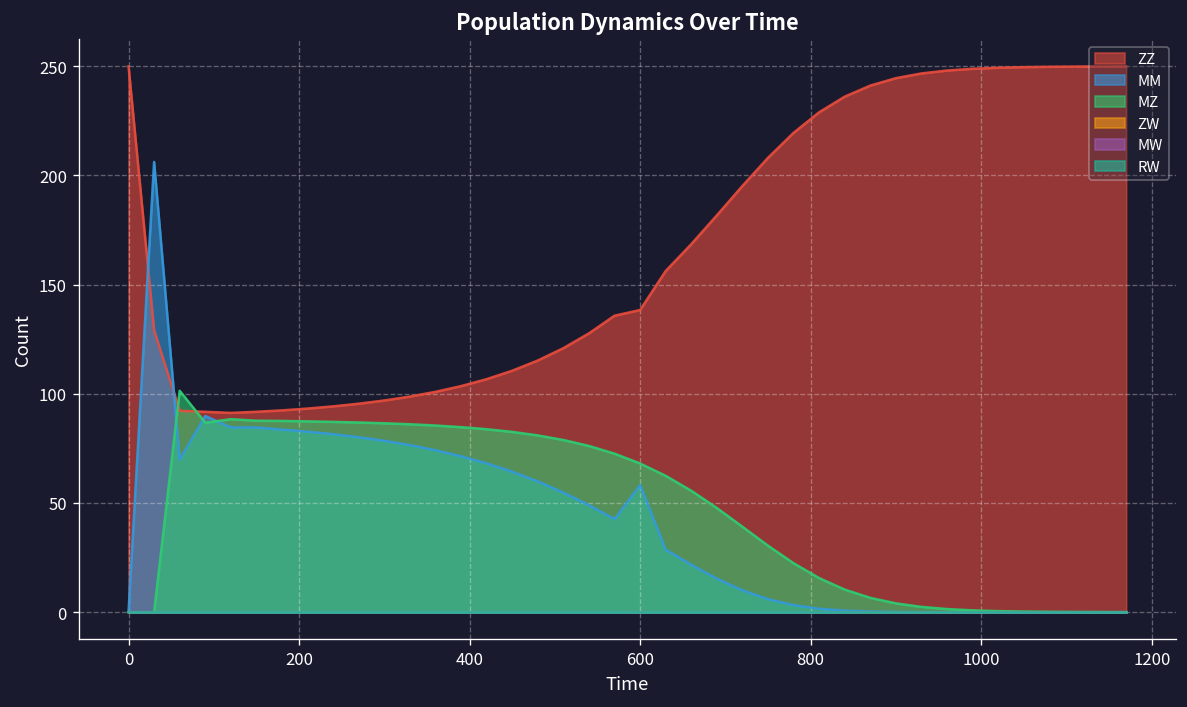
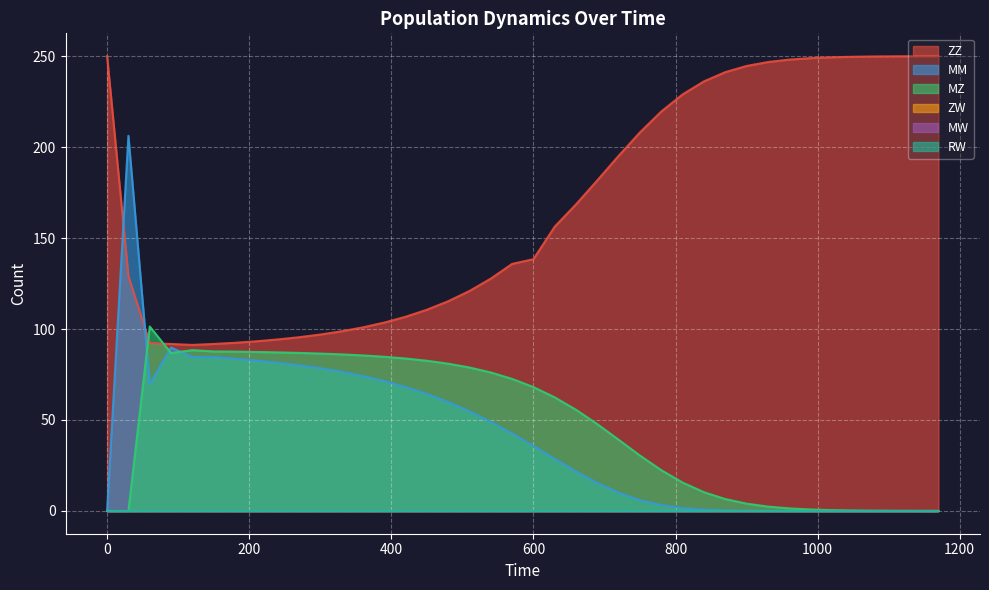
MM, 600: 58 -> 36
